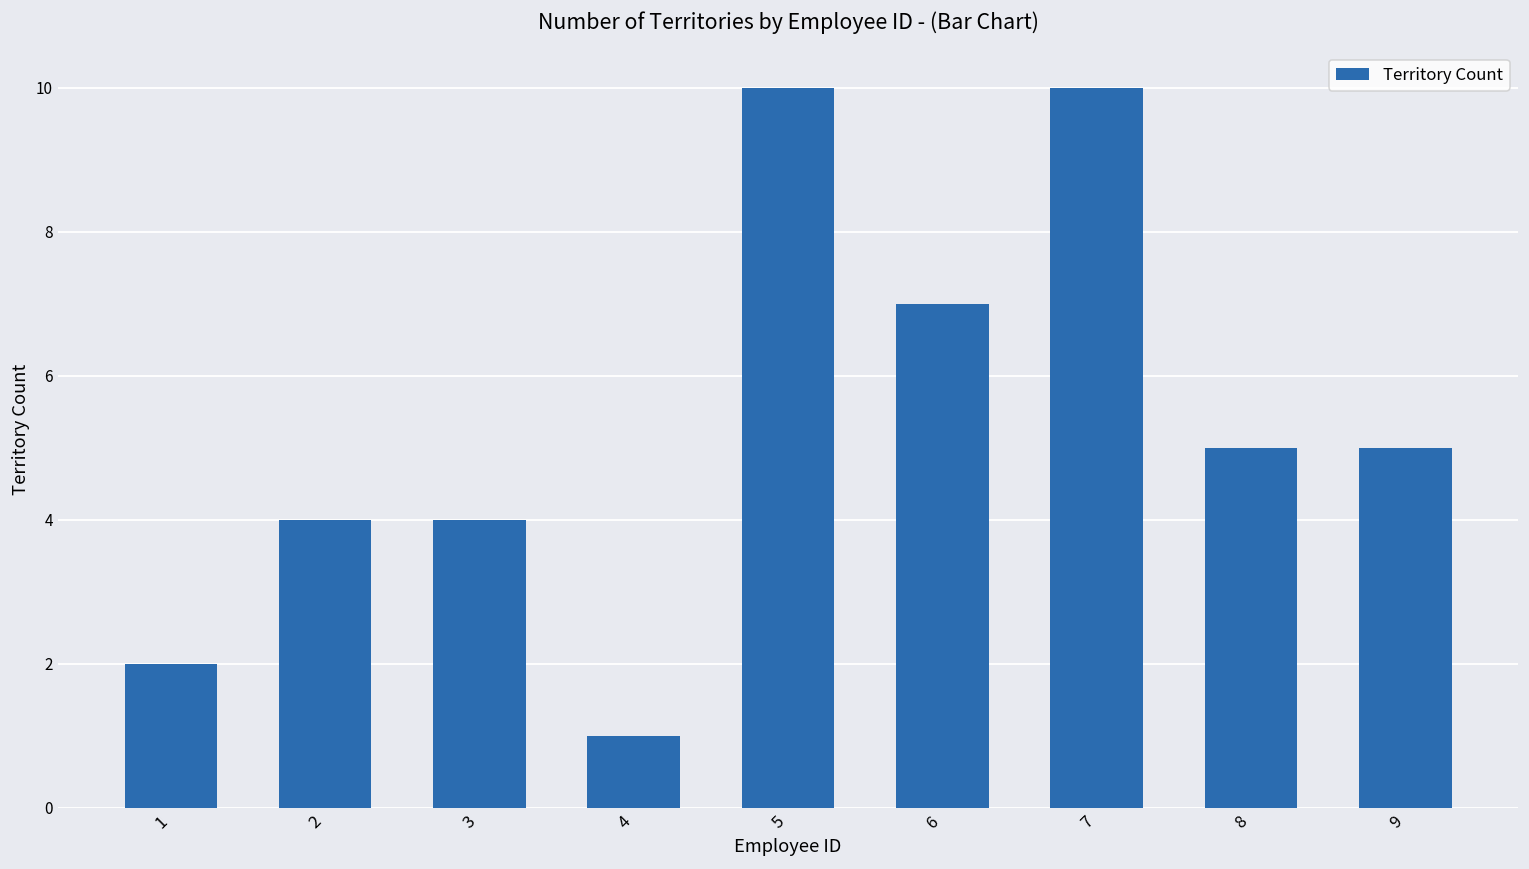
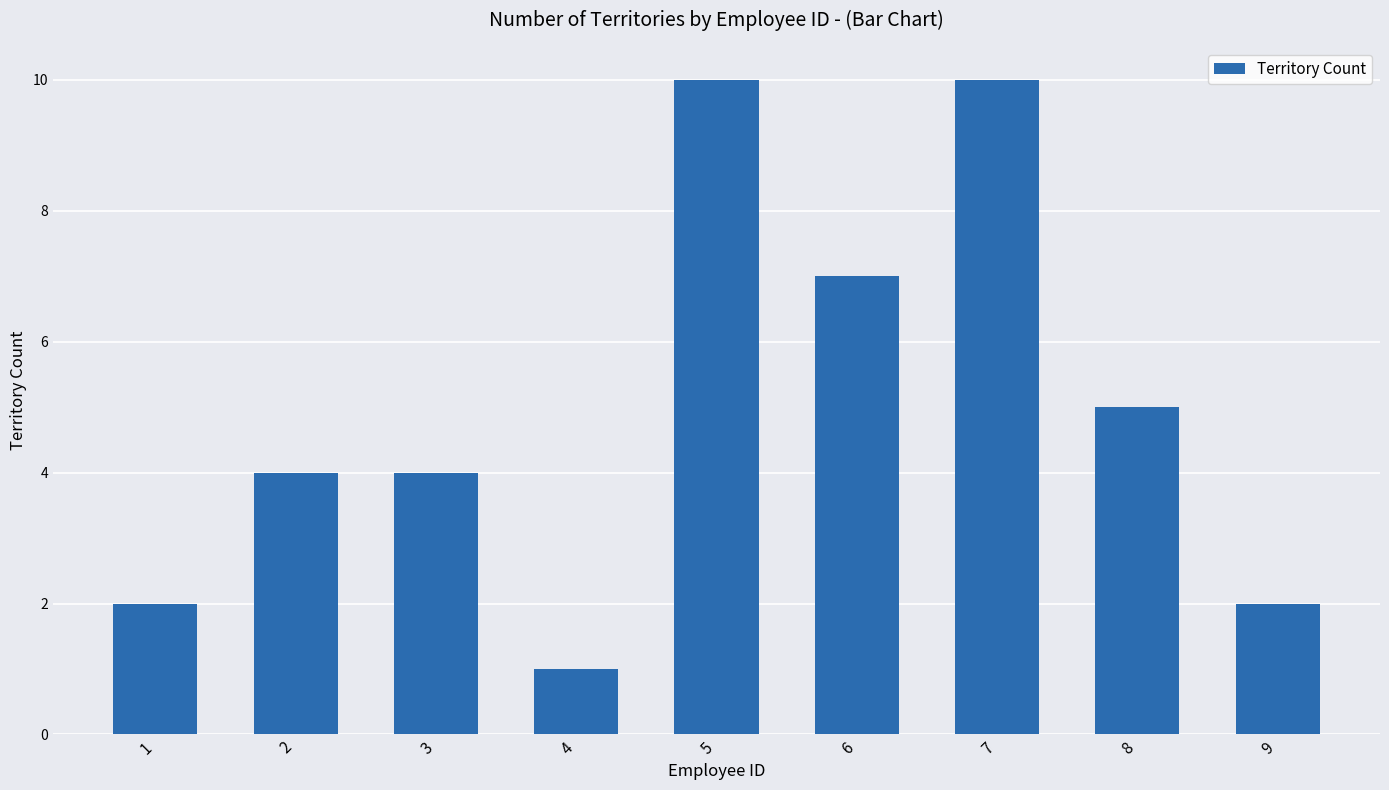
9: 5 -> 2
